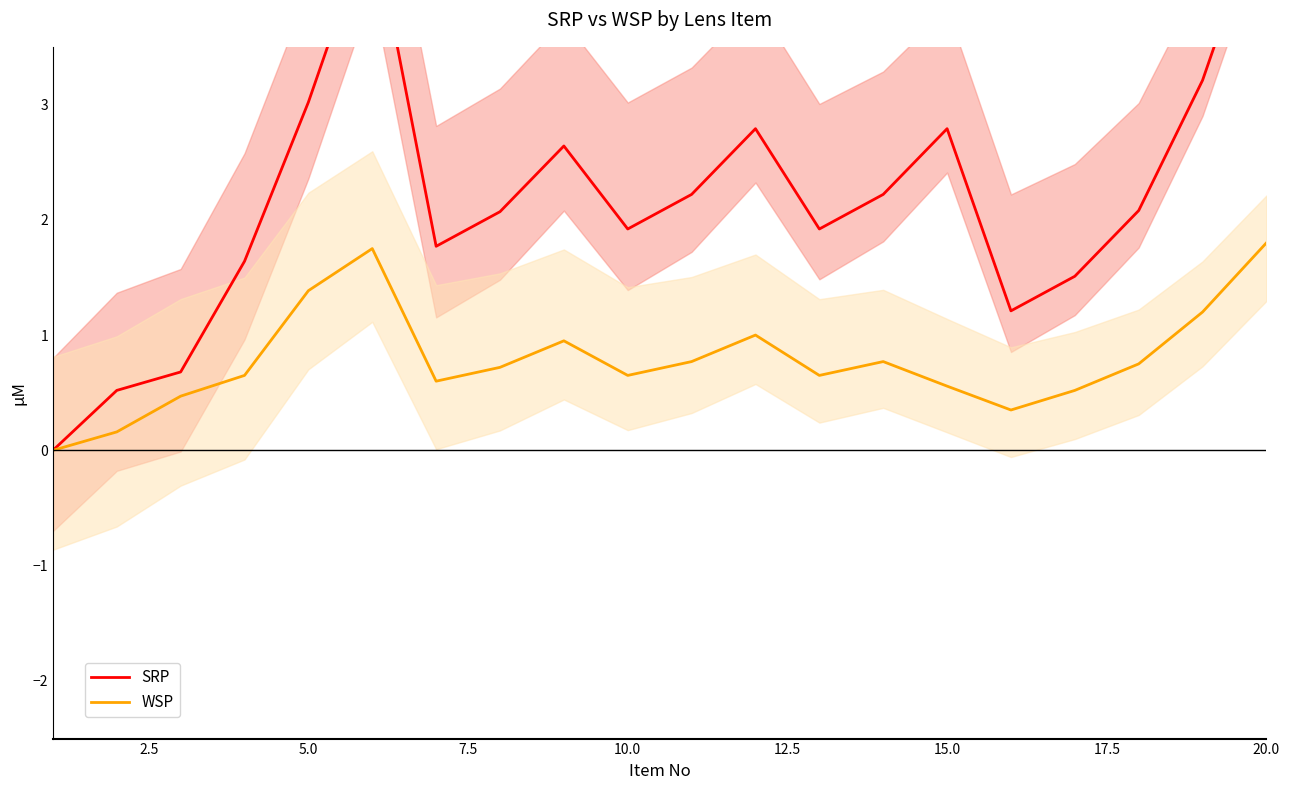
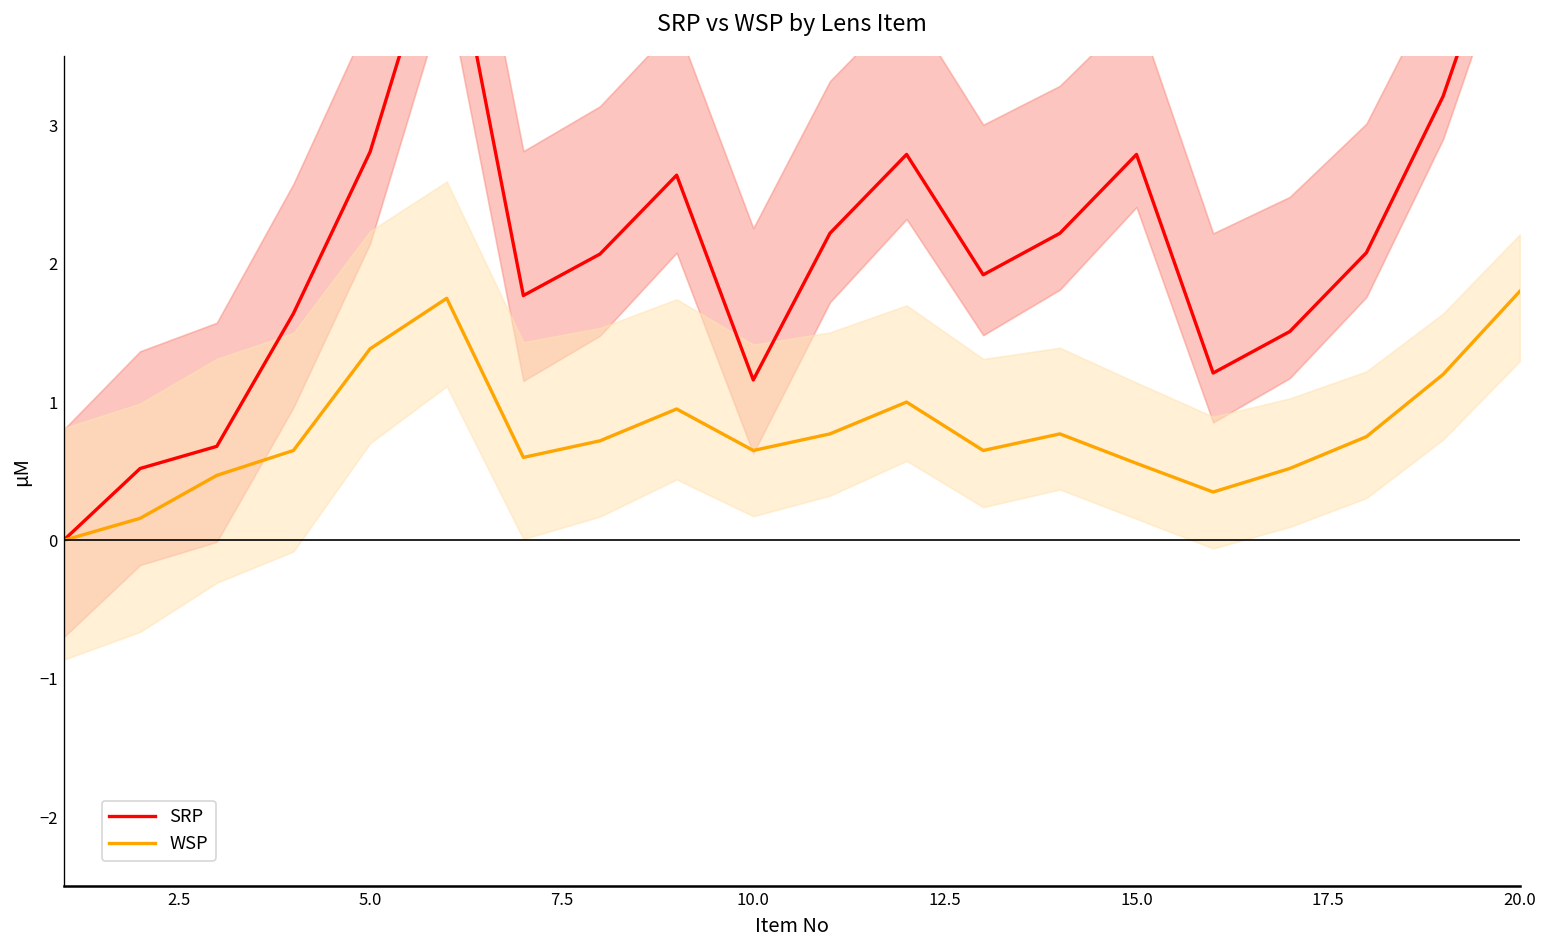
SRP, 5.0: 3.02 -> 2.81
SRP, 10.0: 1.92 -> 1.16
